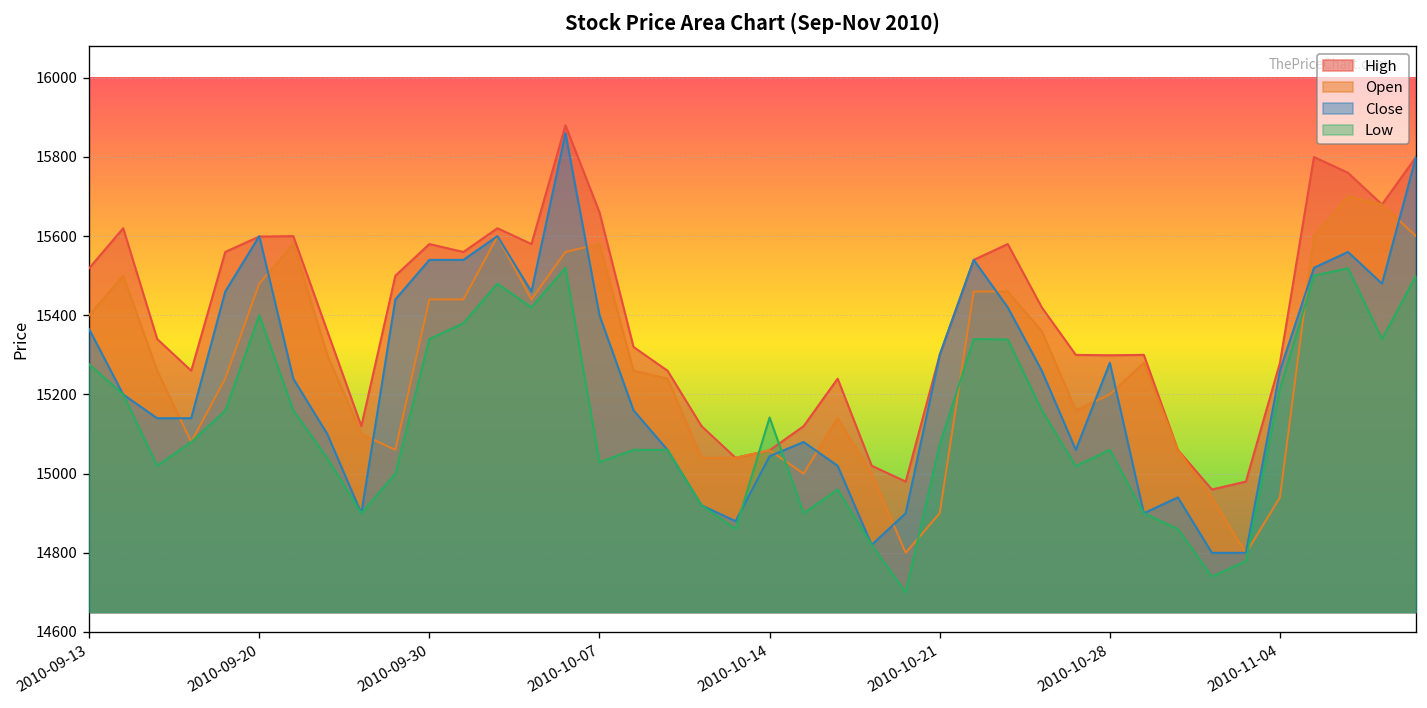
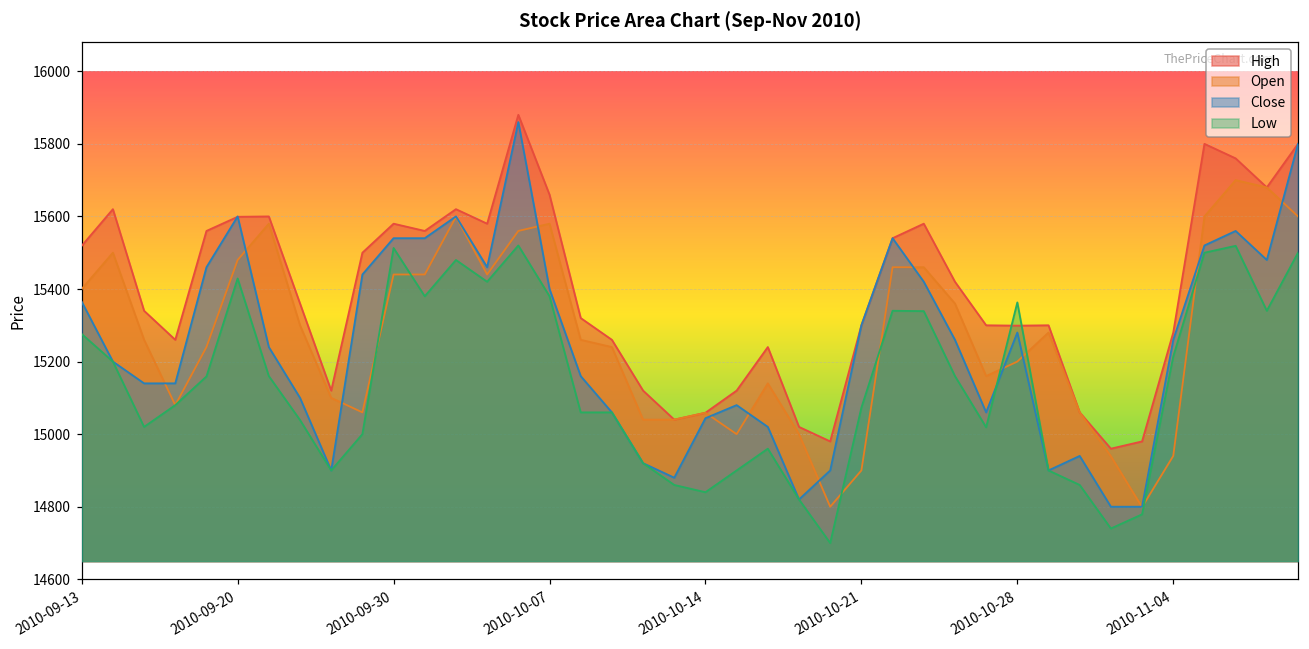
Low, 2010-09-20: 15400 -> 15430
Low, 2010-09-30: 15340 -> 15510
Low, 2010-10-07: 15030 -> 15380
Low, 2010-10-14: 15140 -> 14840
Low, 2010-10-28: 15060 -> 15360
